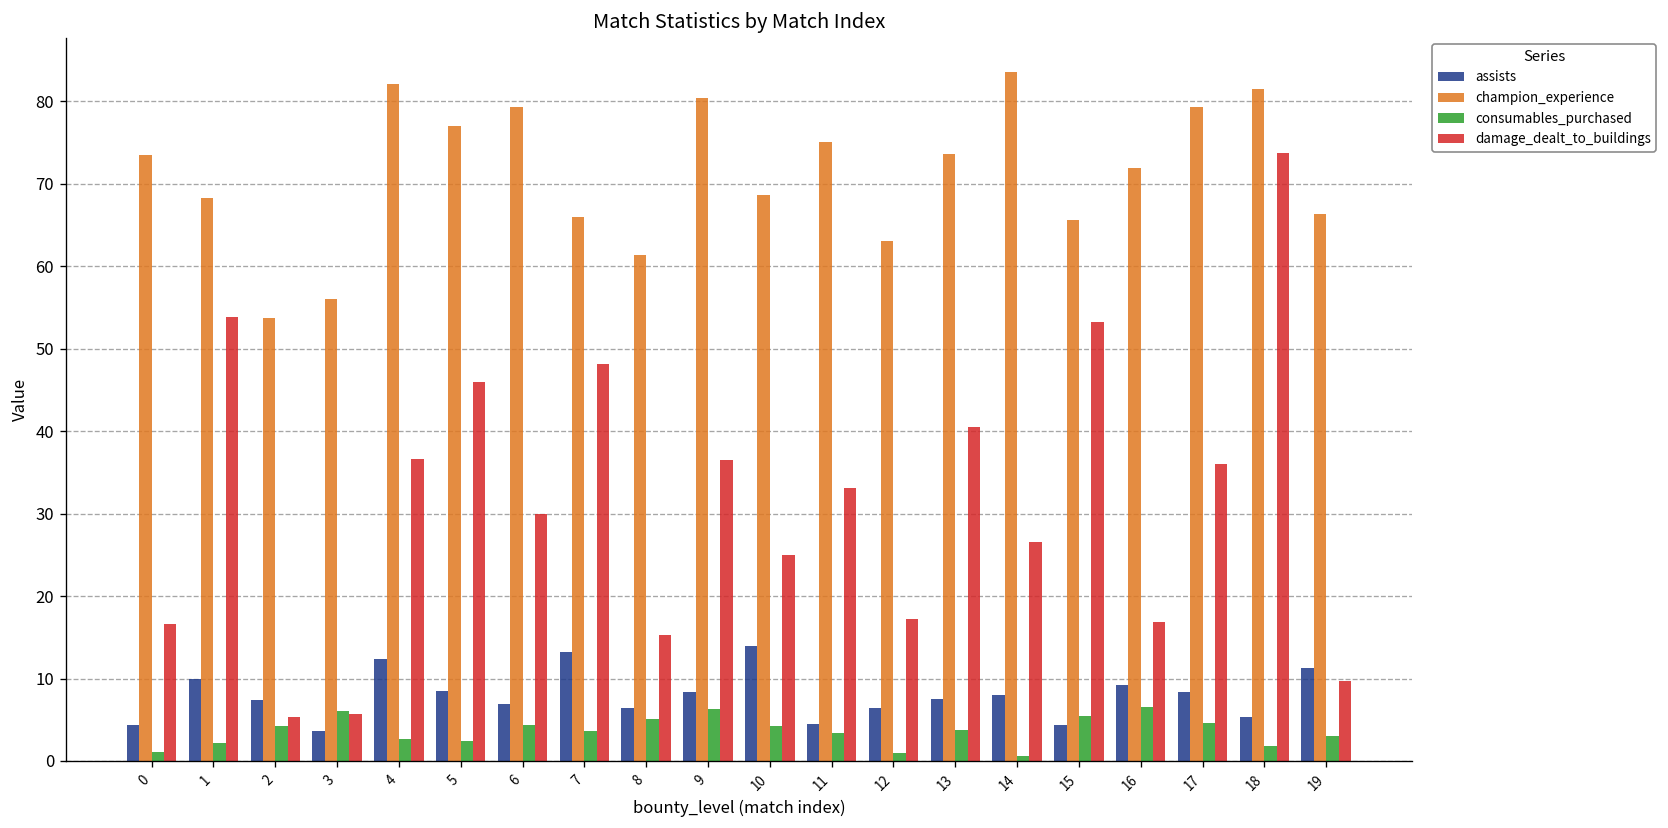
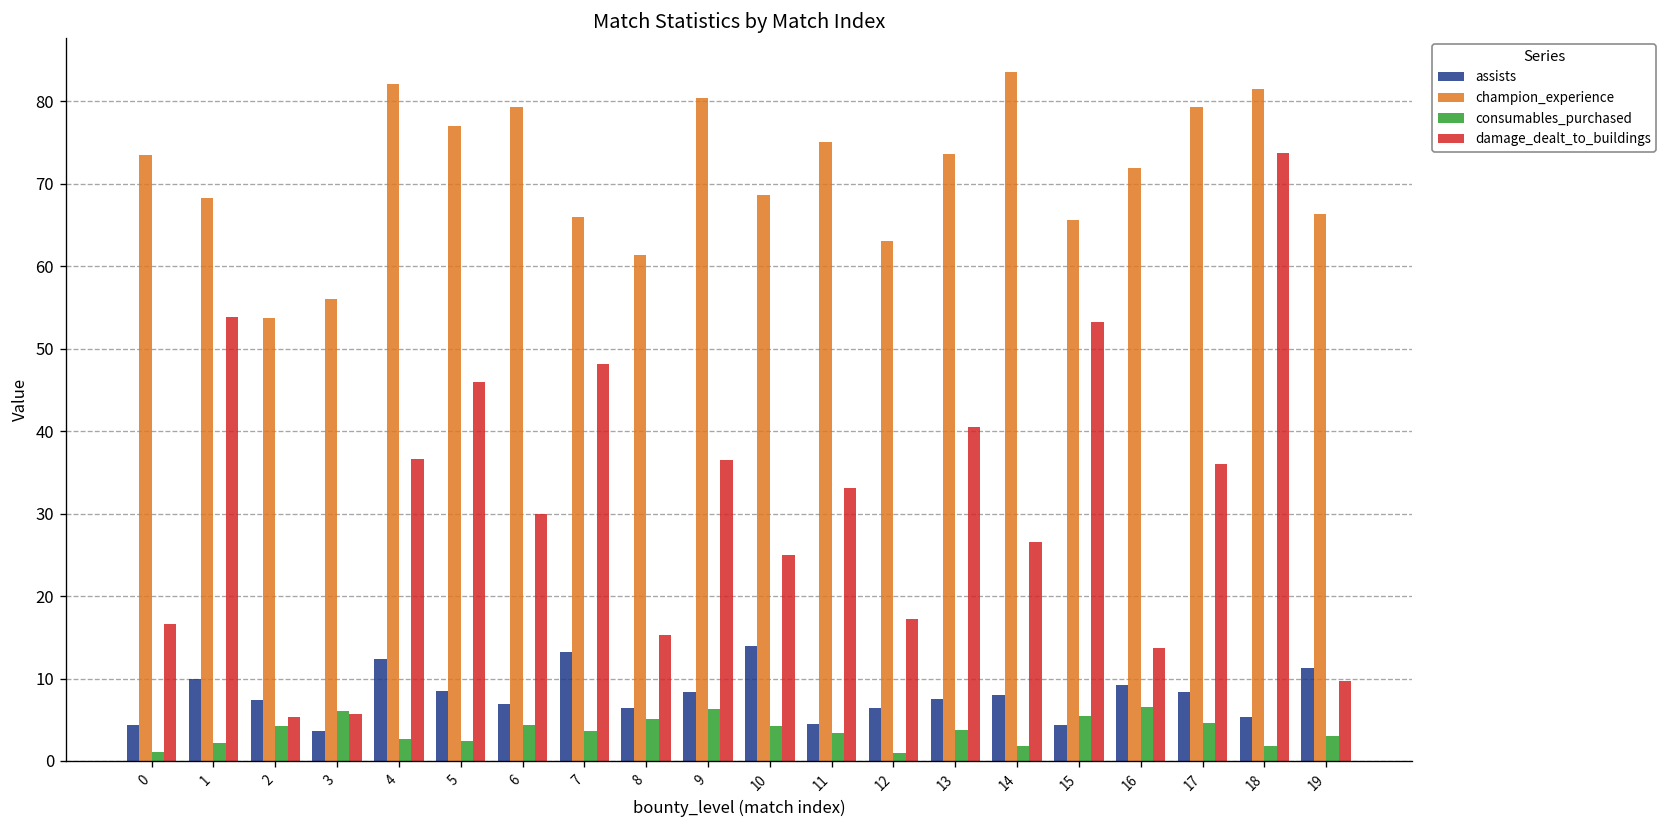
consumables_purchased, 14: 1 -> 2
damage_dealt_to_buildings, 16: 17 -> 14
